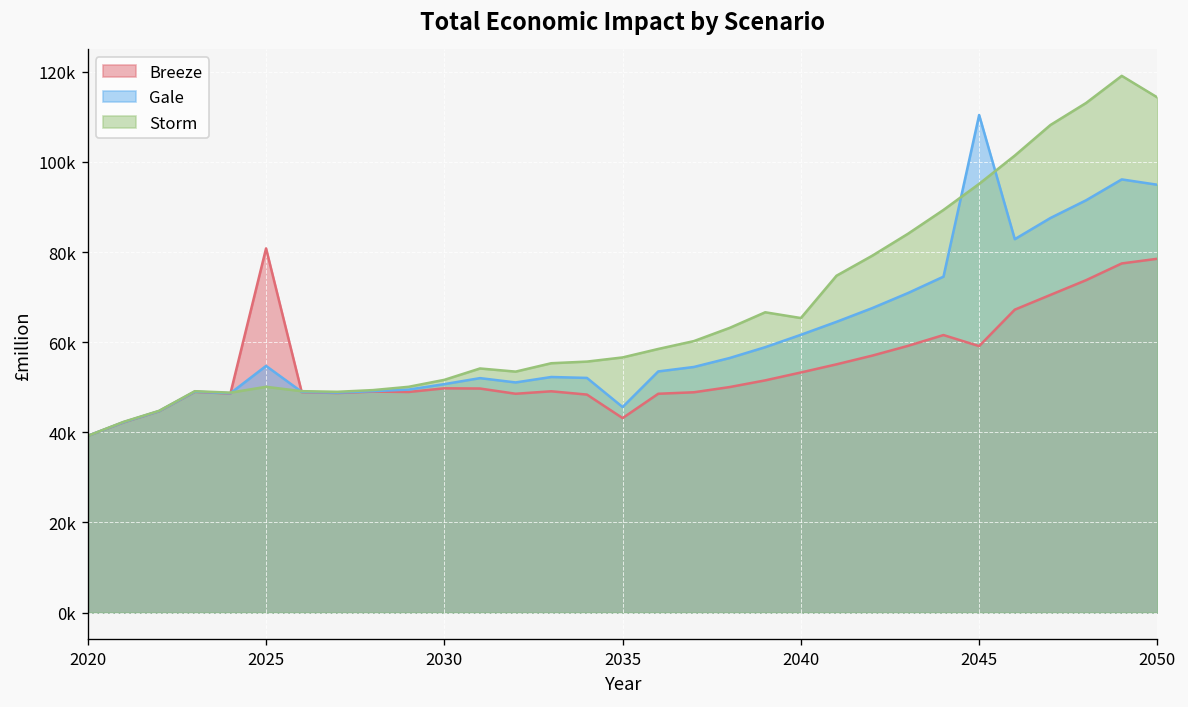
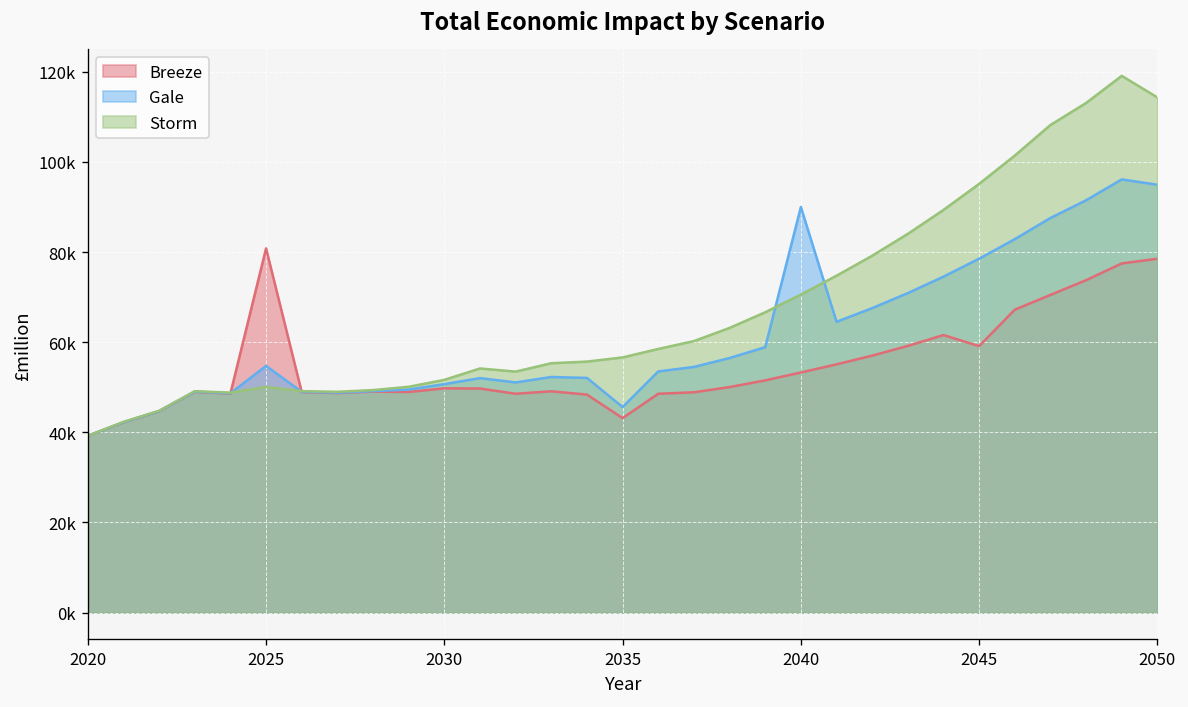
Gale, 2040: 62000 -> 90000
Storm, 2040: 65000 -> 71000
Gale, 2045: 110000 -> 79000
